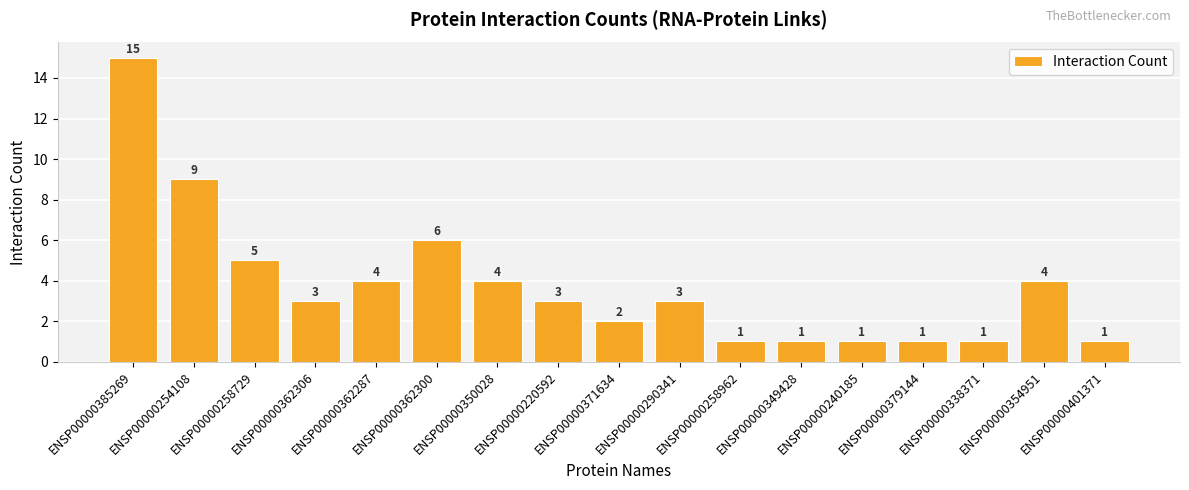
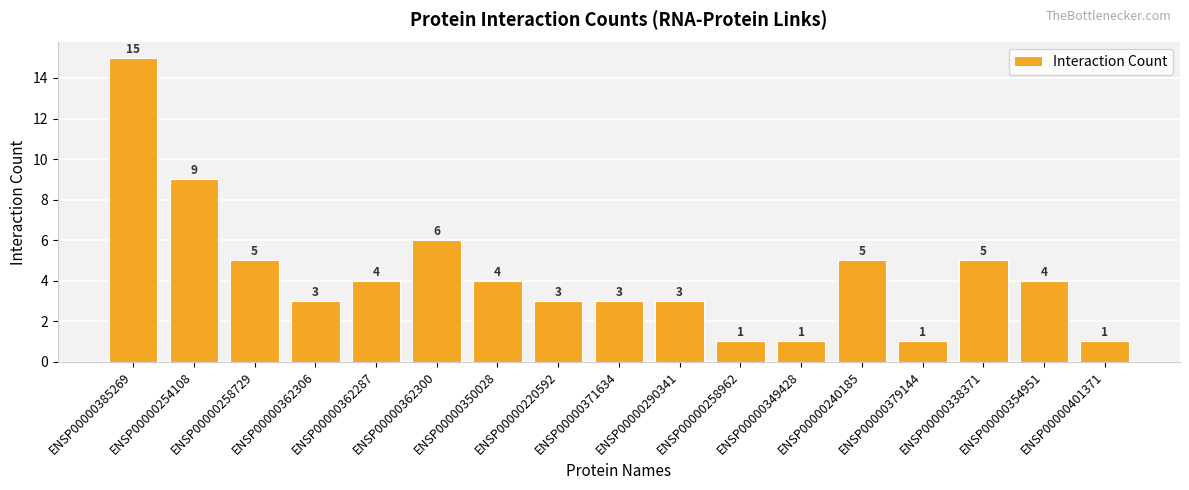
ENSP00000371634: 2 -> 3
ENSP00000240185: 1 -> 5
ENSP00000338371: 1 -> 5
